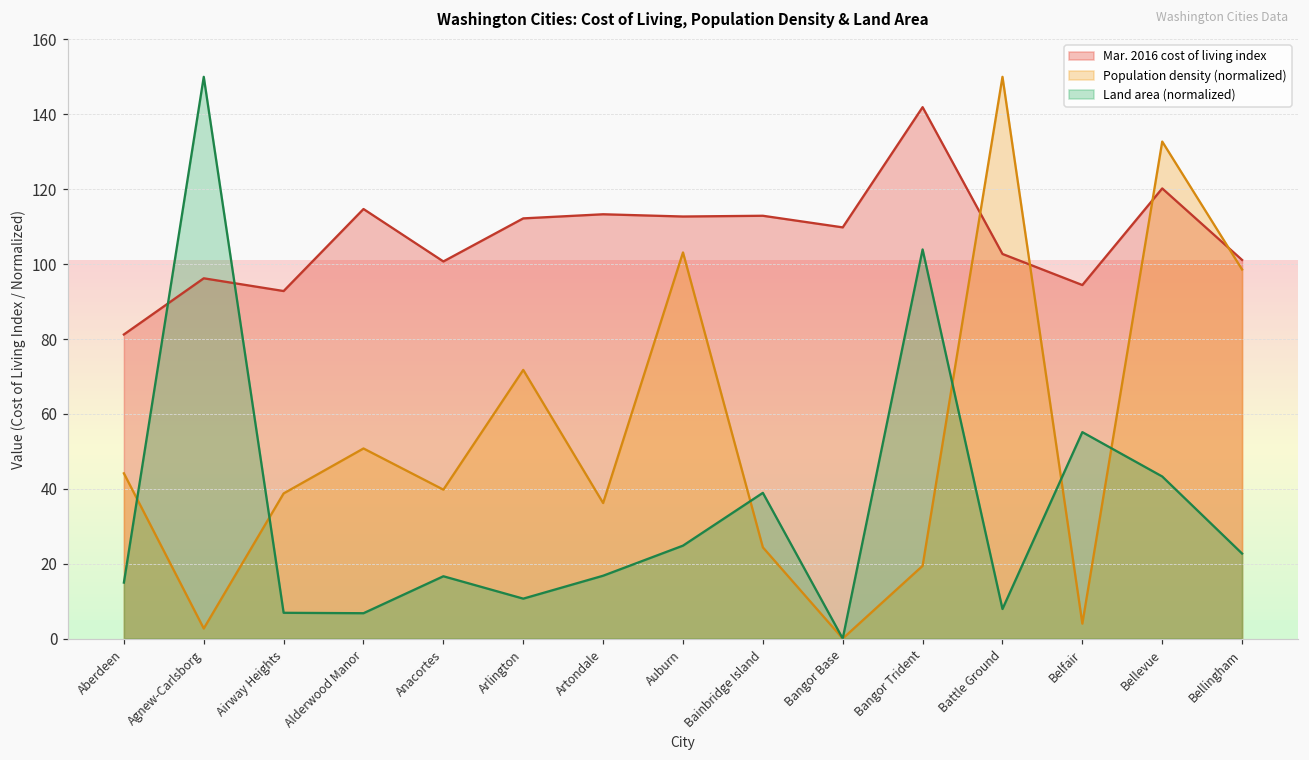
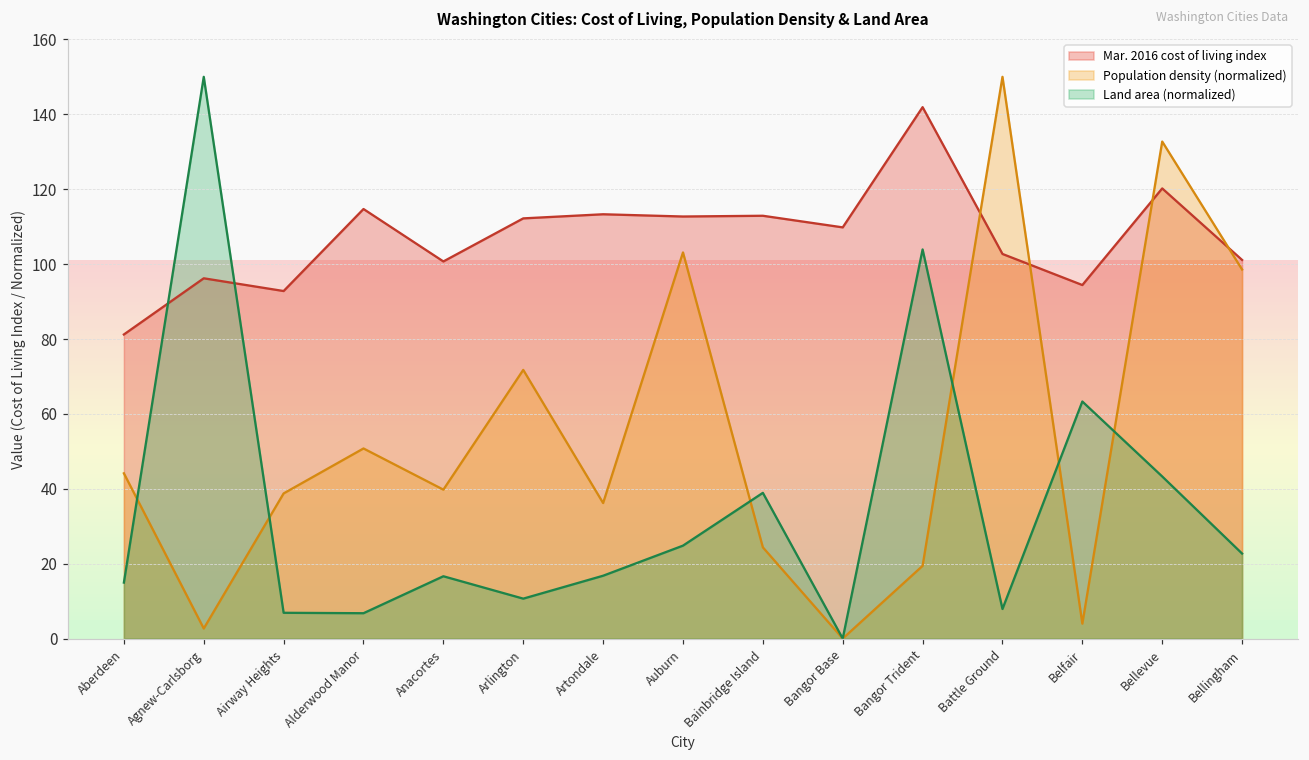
Land area (normalized), Belfair: 55 -> 63
